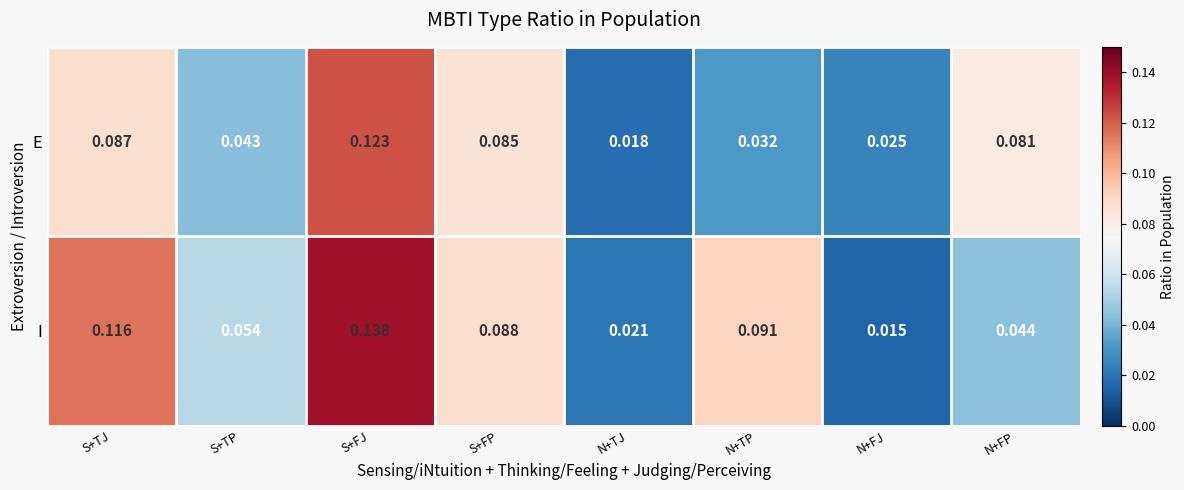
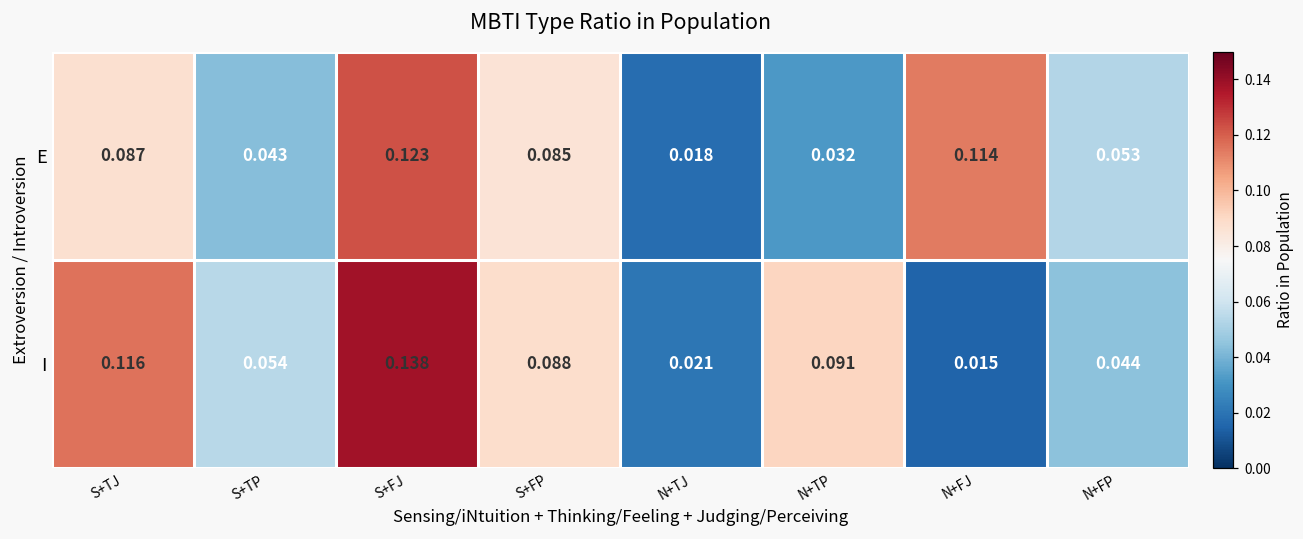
E, N+FJ: 0.025 -> 0.114
E, N+FP: 0.081 -> 0.053
